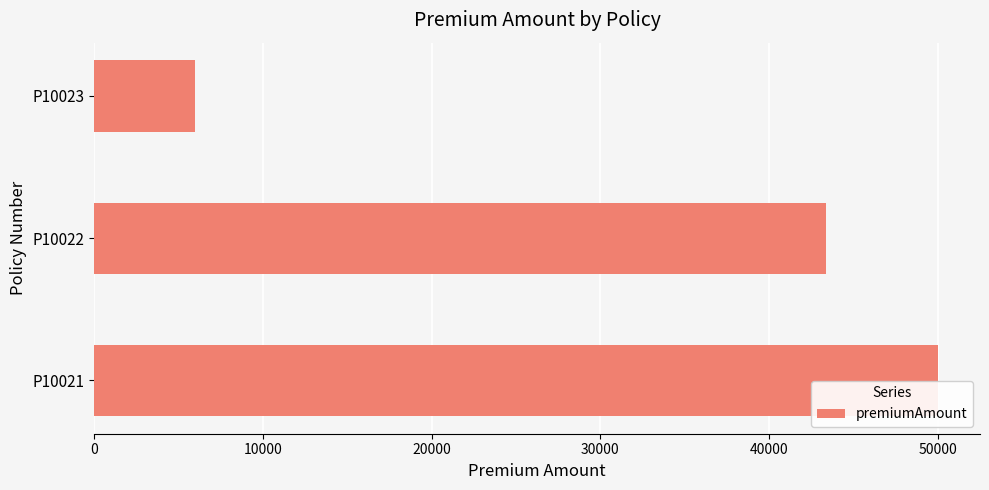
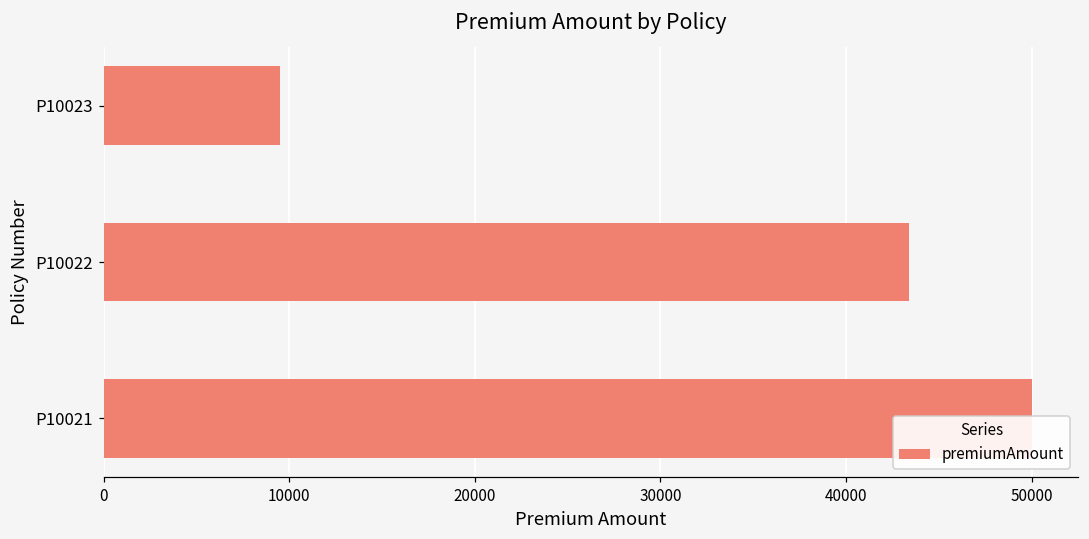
P10023: 5900 -> 9500
